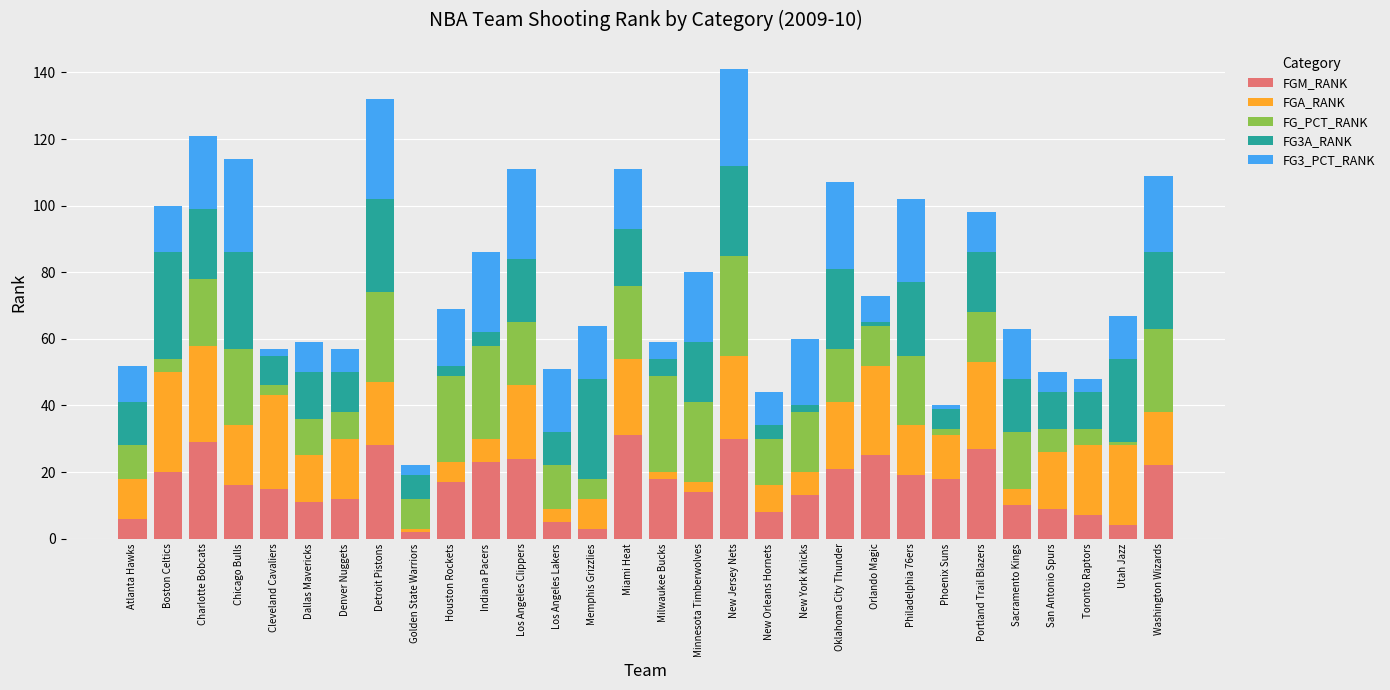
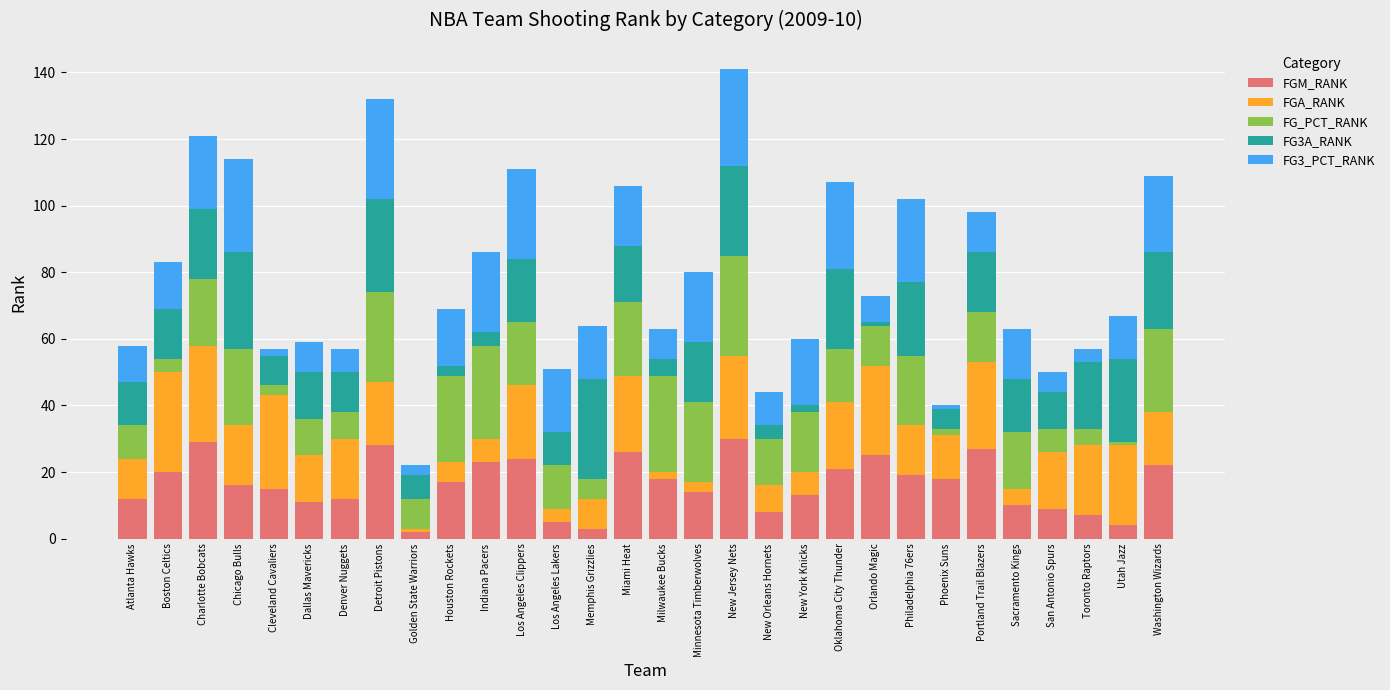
FGM_RANK, Atlanta Hawks: 6 -> 12
FG3A_RANK, Boston Celtics: 32 -> 15
FGM_RANK, Miami Heat: 31 -> 26
FG3_PCT_RANK, Milwaukee Bucks: 5 -> 9
FG3A_RANK, Toronto Raptors: 11 -> 20
